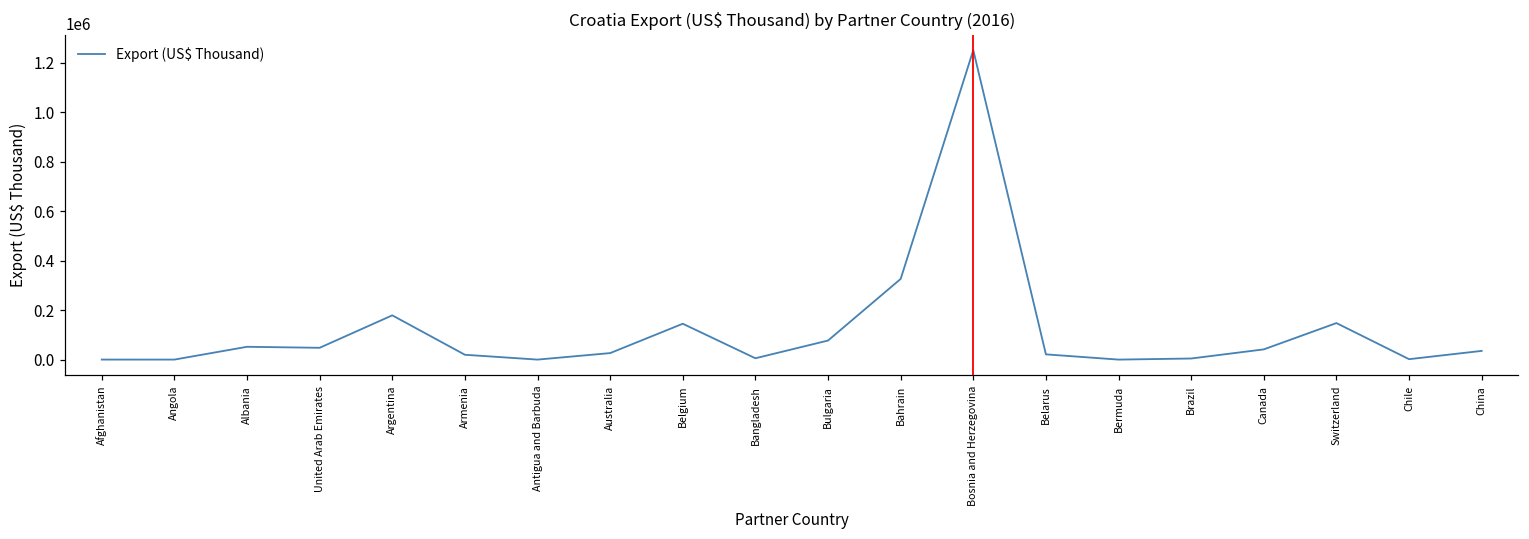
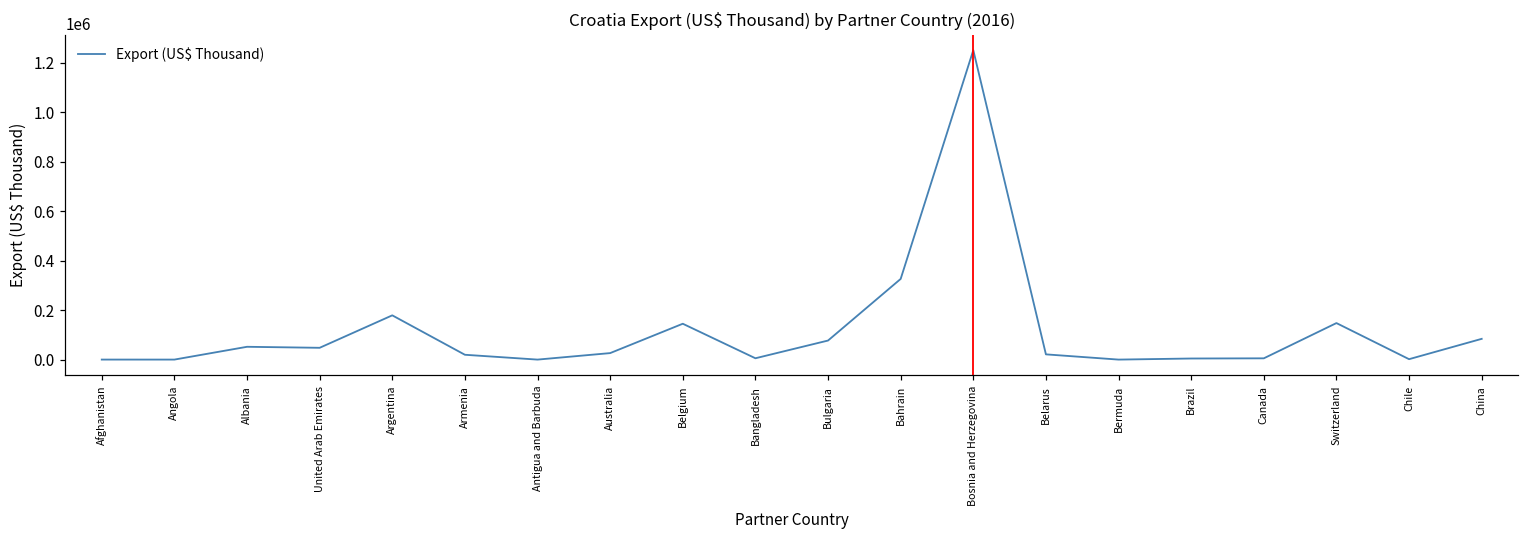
Canada: 40000 -> 10000
China: 40000 -> 80000
